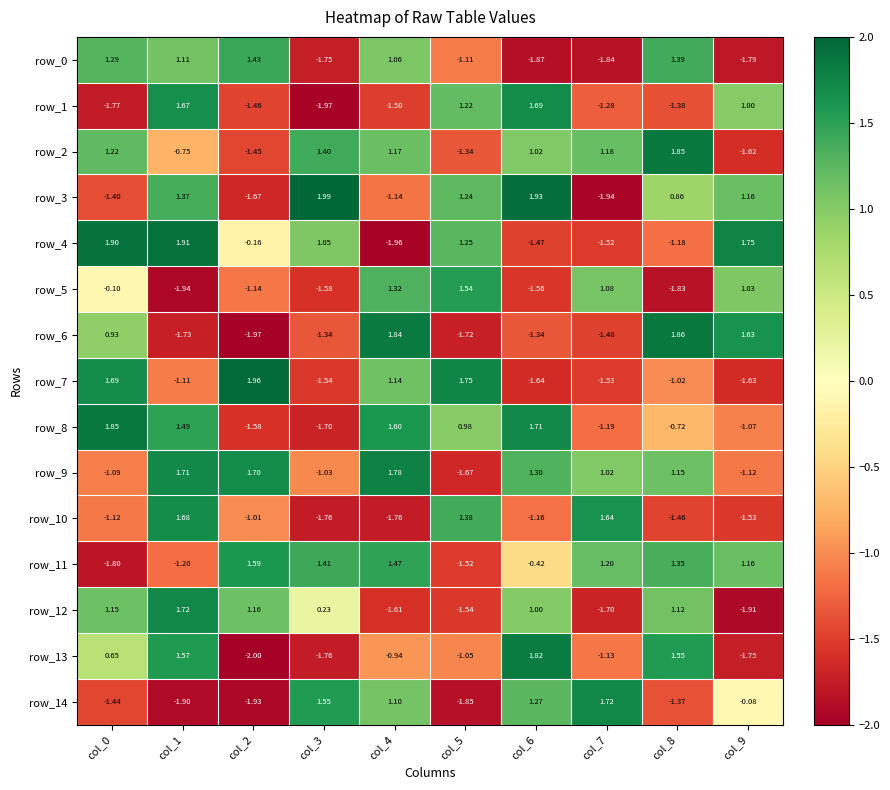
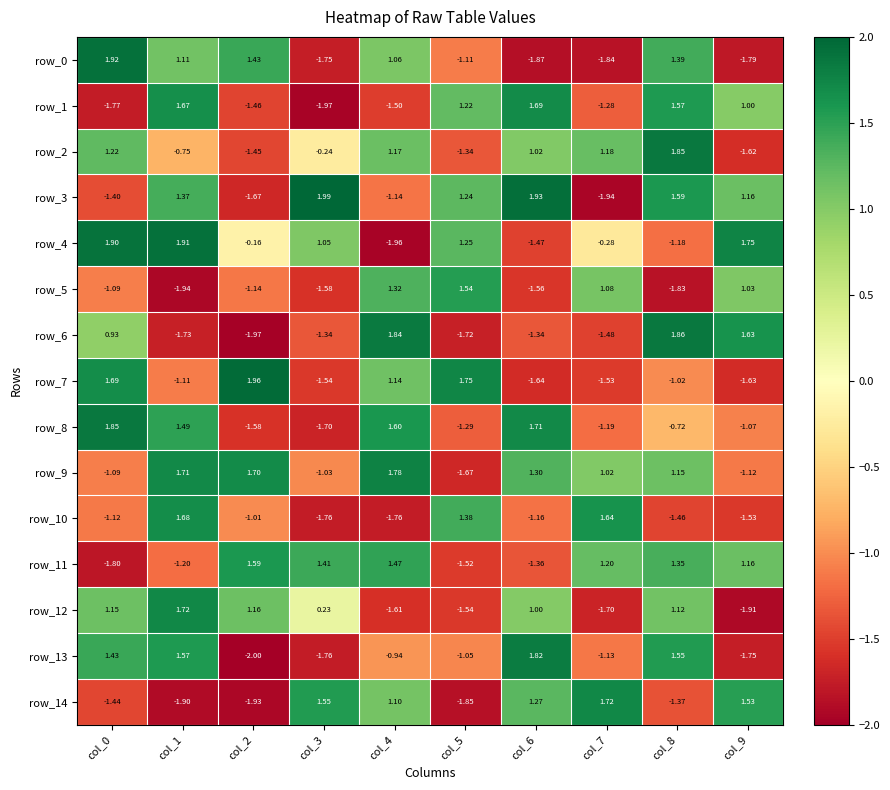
row_0, col_0: 1.29 -> 1.92
row_1, col_8: -1.38 -> 1.57
row_2, col_3: 1.40 -> -0.24
row_3, col_8: 0.86 -> 1.59
row_4, col_7: -1.52 -> -0.28
row_5, col_0: -0.10 -> -1.09
row_8, col_5: 0.98 -> -1.29
row_11, col_6: -0.42 -> -1.36
row_13, col_0: 0.65 -> 1.43
row_14, col_9: -0.08 -> 1.53
